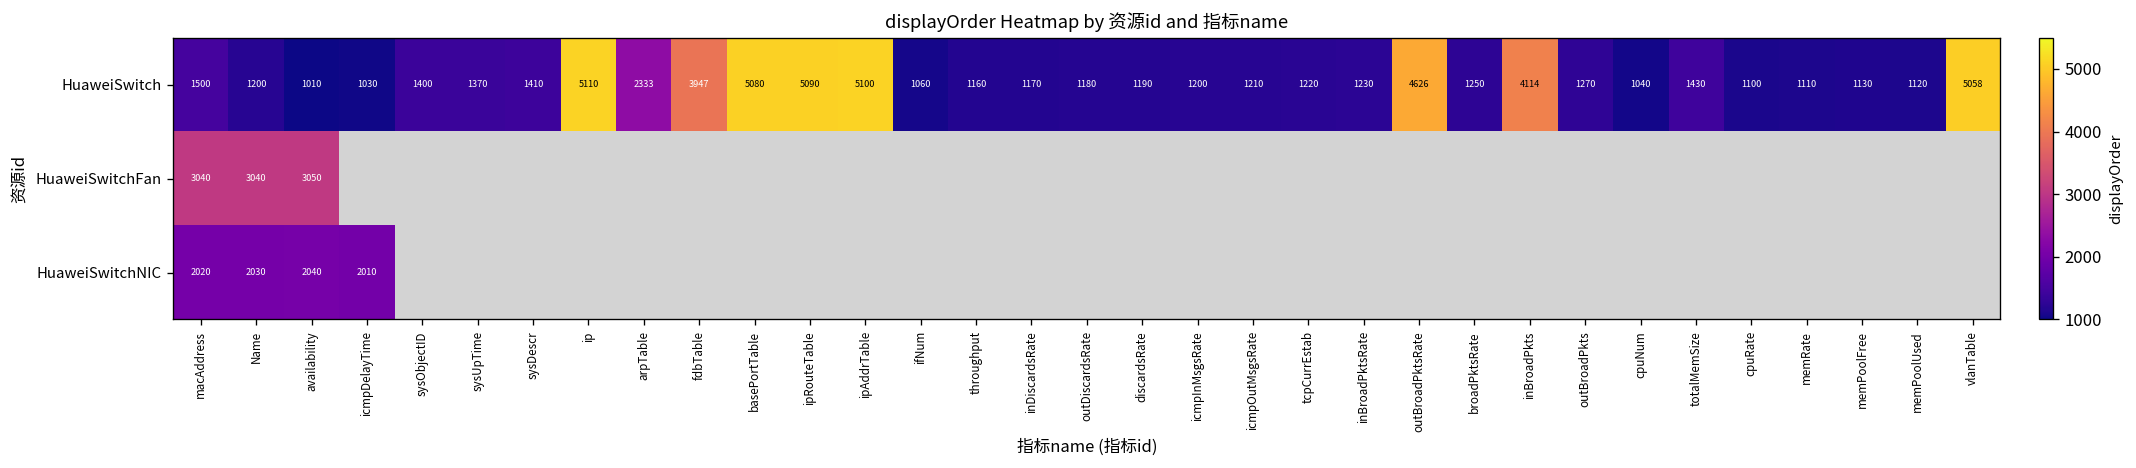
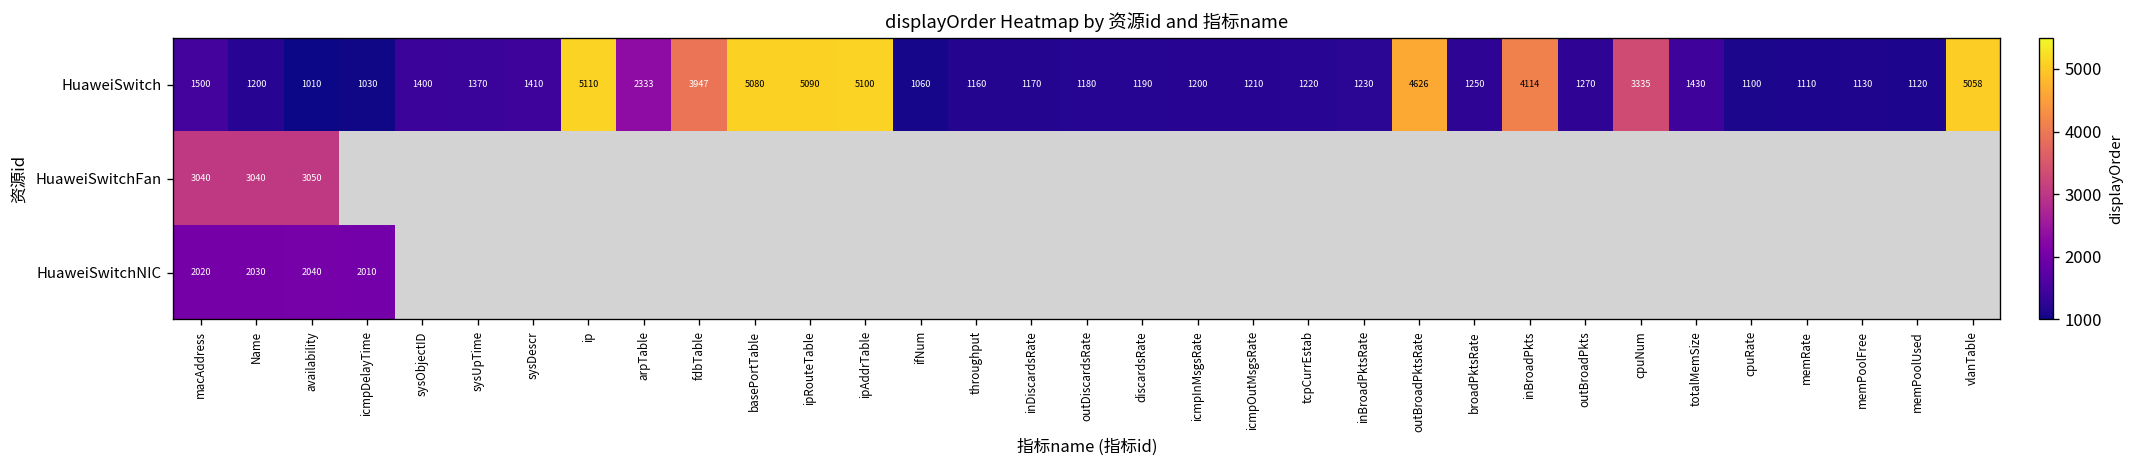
HuaweiSwitch, cpuNum: 1040 -> 3335
